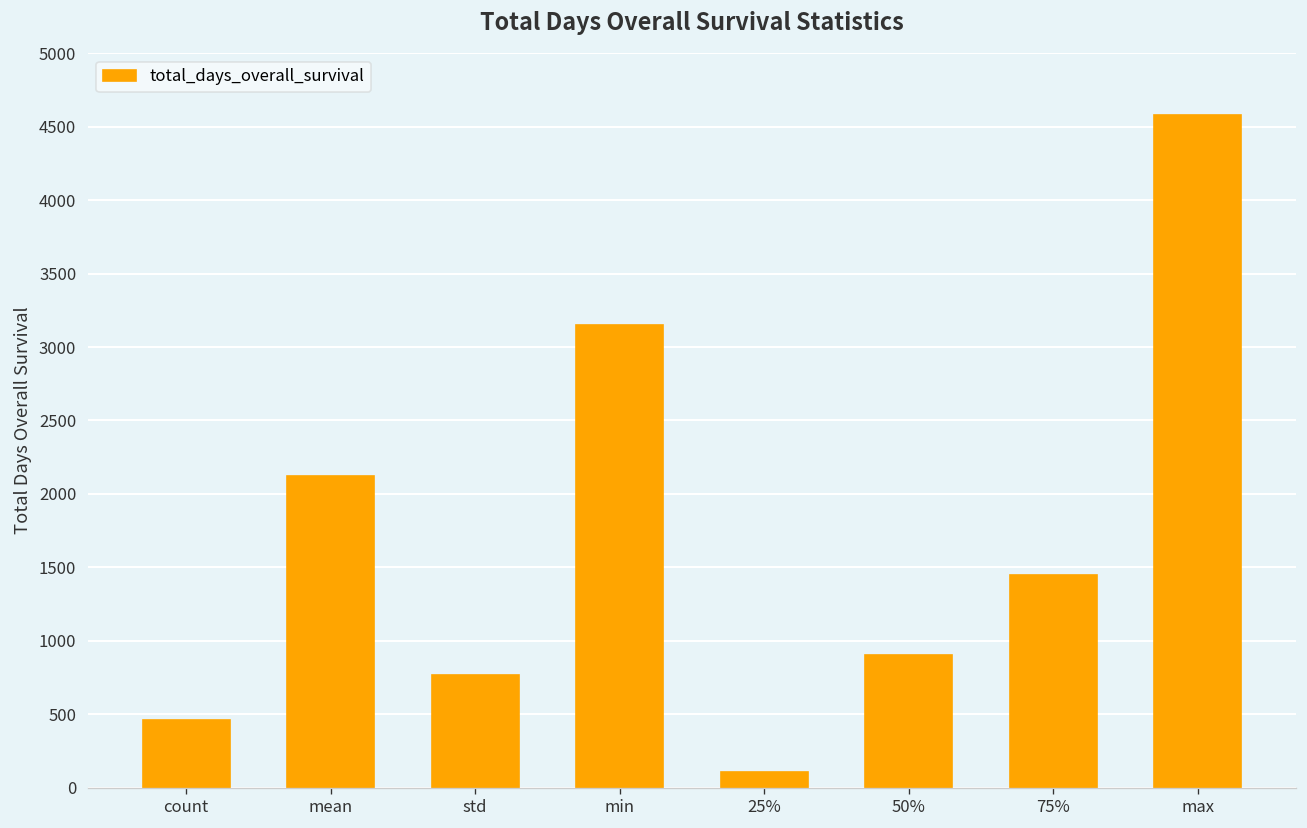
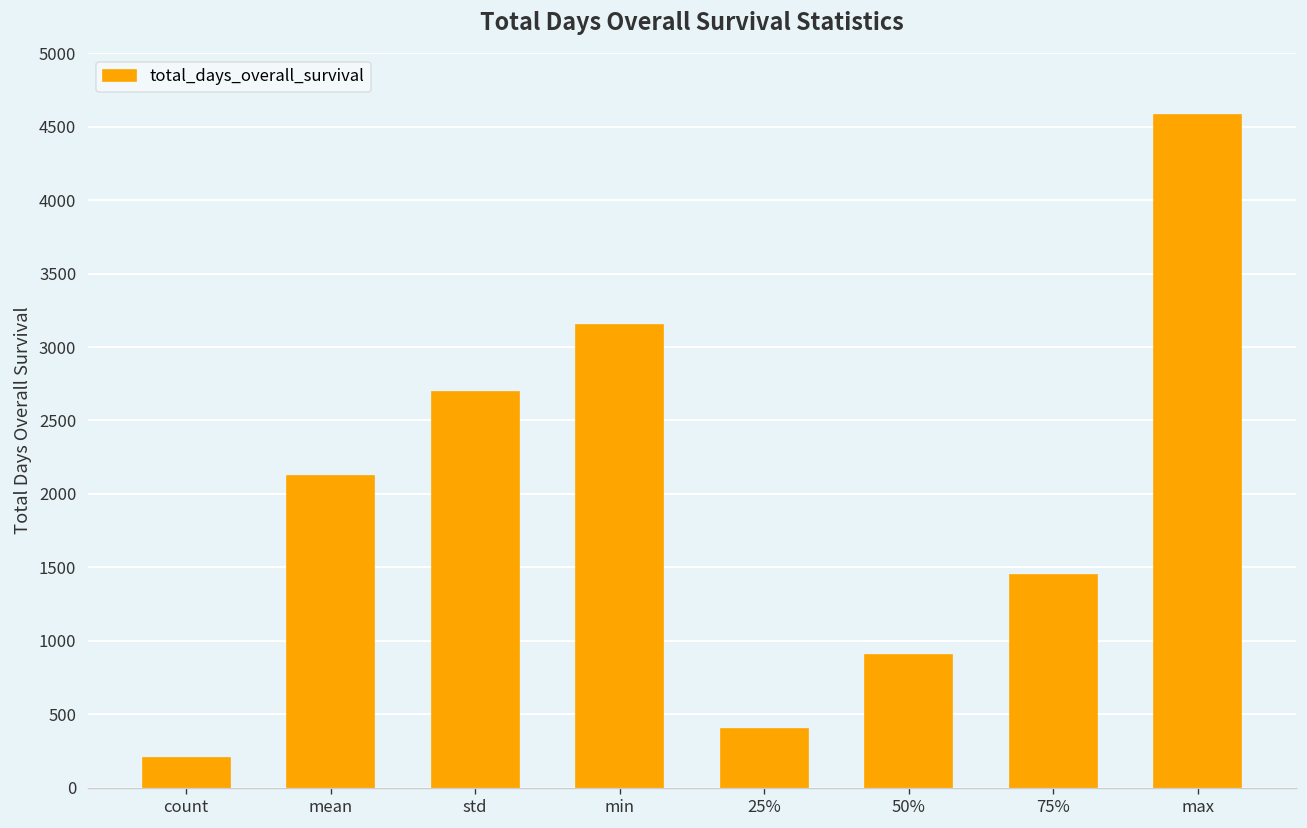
count: 460 -> 200
std: 770 -> 2700
25%: 110 -> 400
